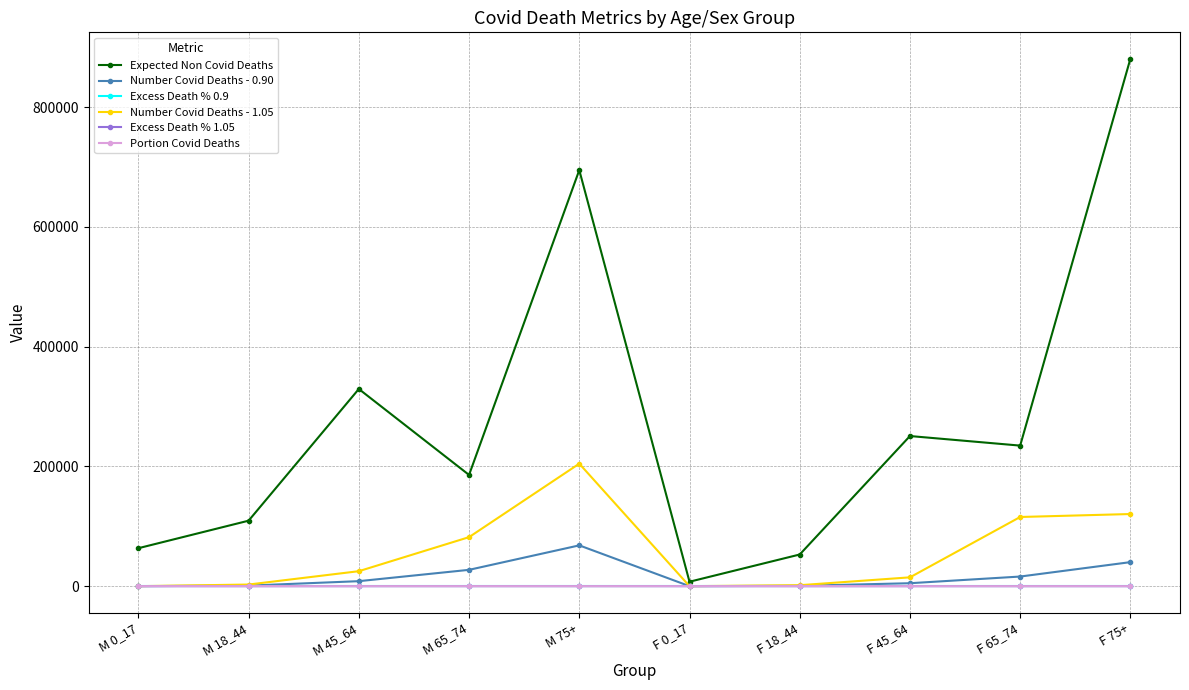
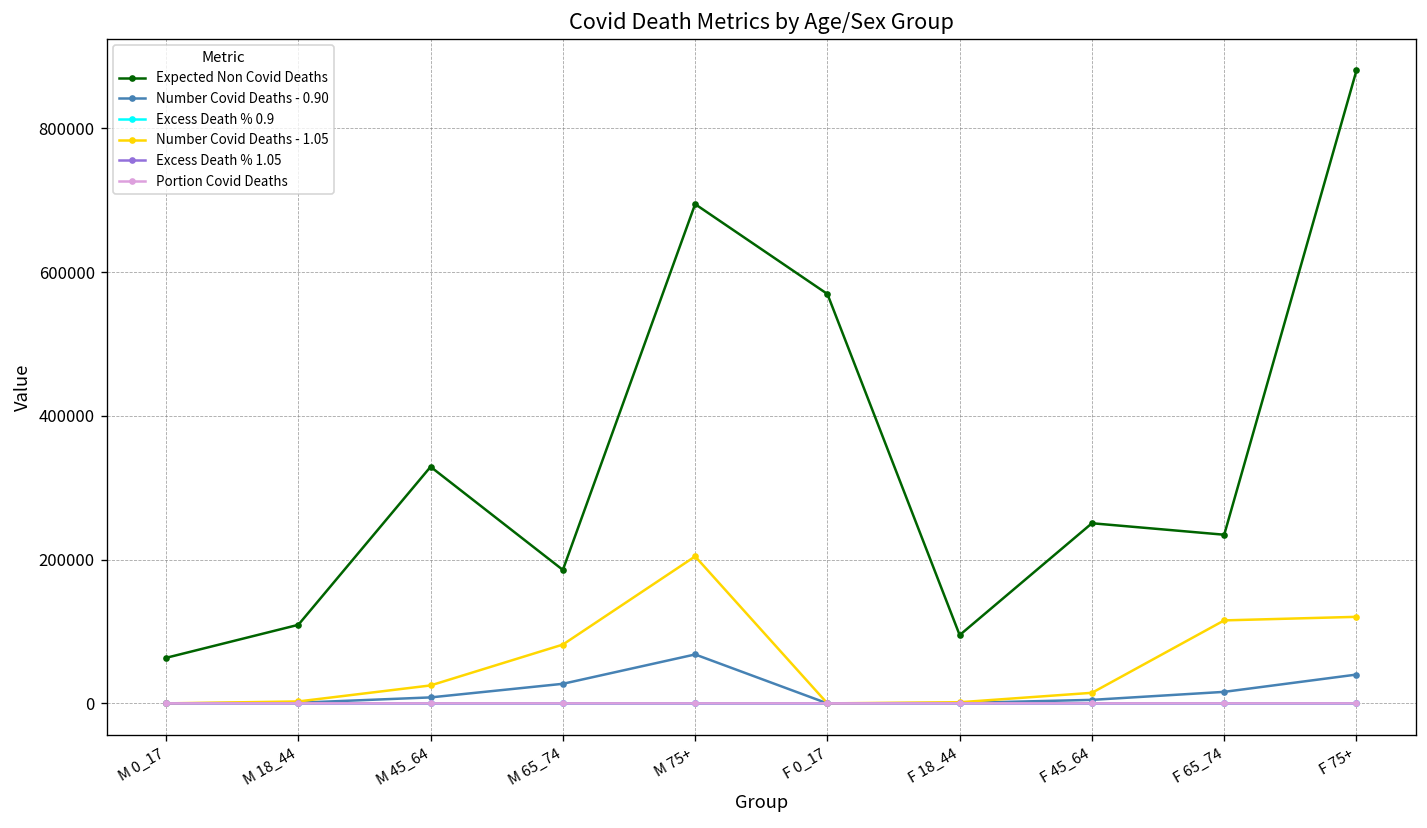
Expected Non Covid Deaths, F 0_17: 10000 -> 570000
Expected Non Covid Deaths, F 18_44: 50000 -> 100000
